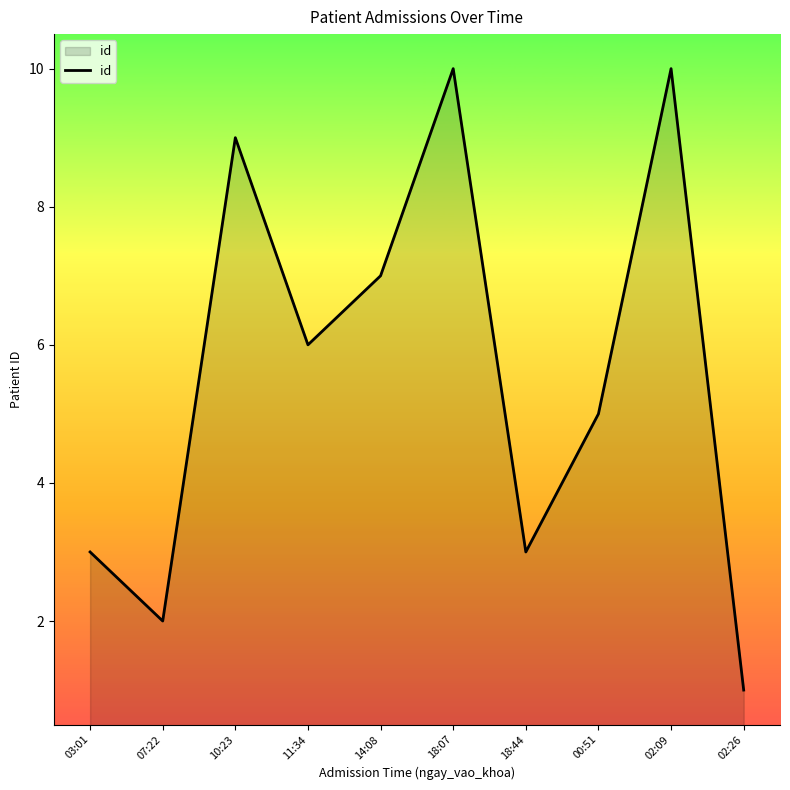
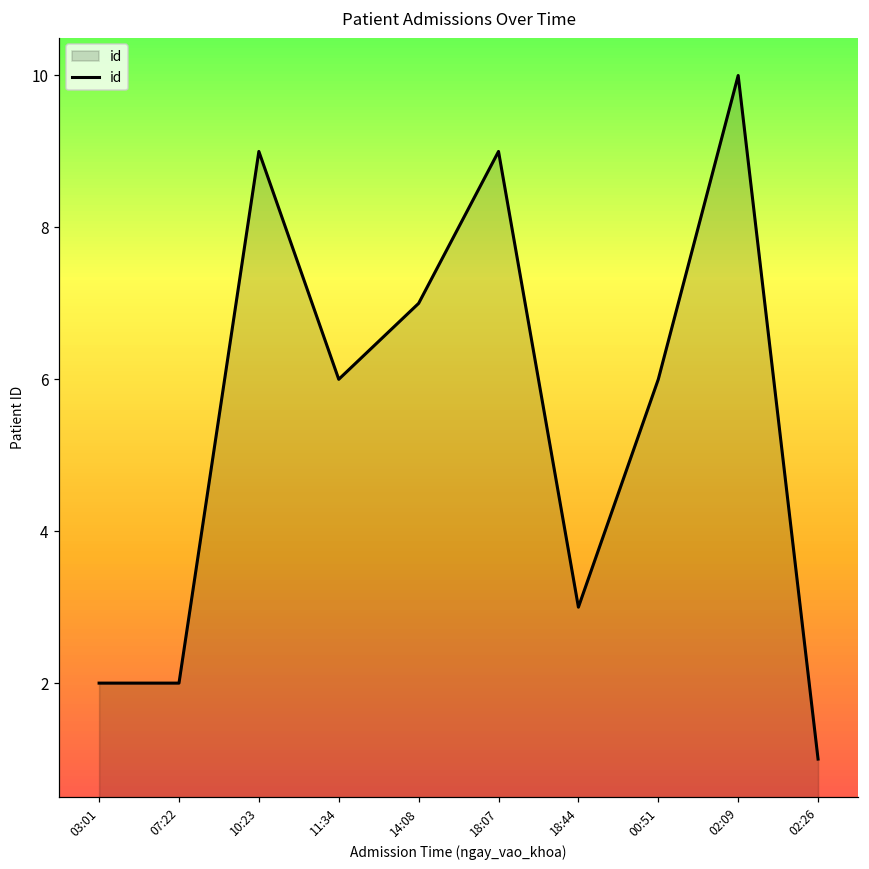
03:01: 3 -> 2
18:07: 10 -> 9
00:51: 5 -> 6
